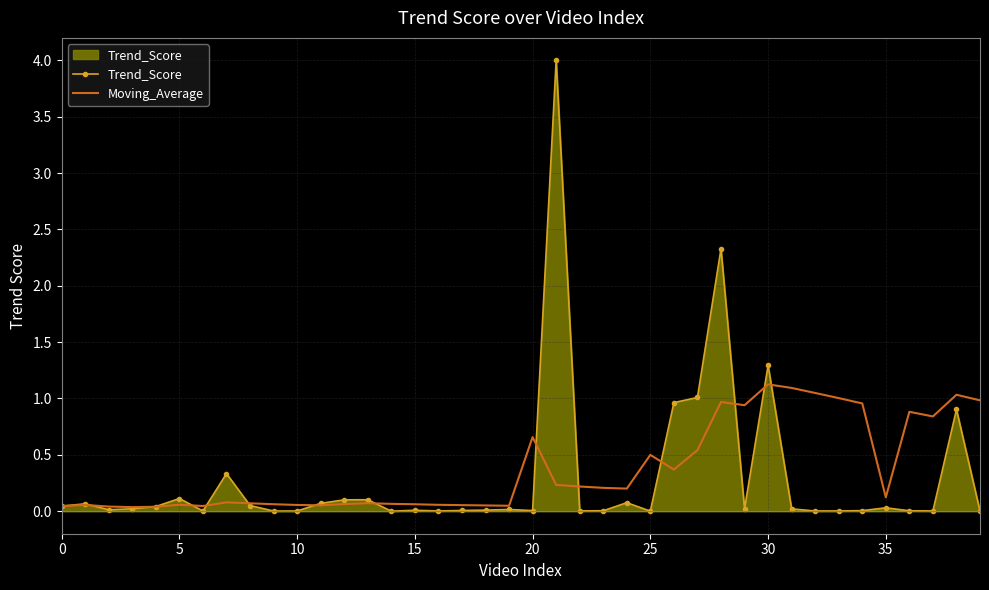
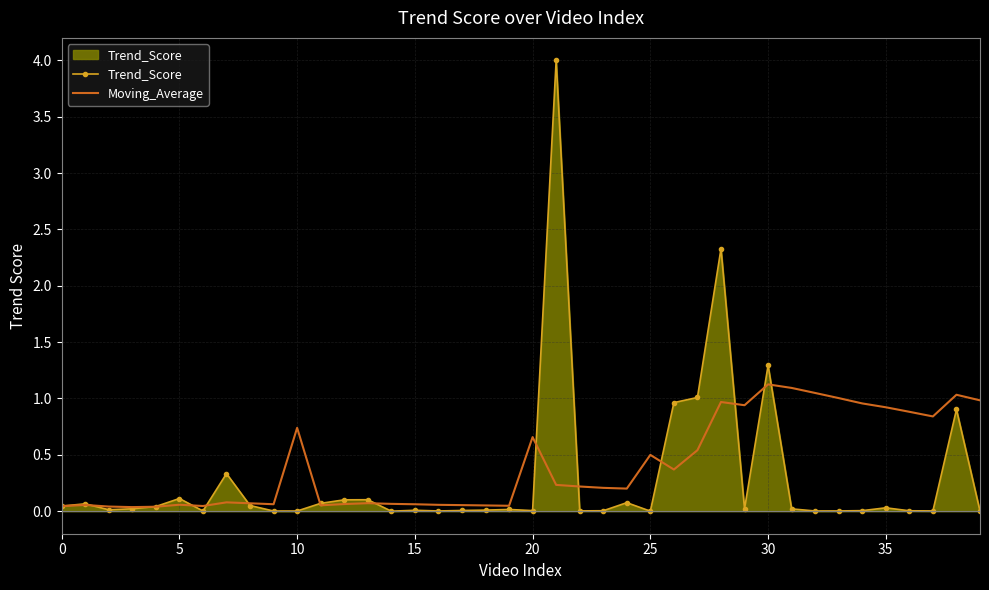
Moving_Average, 10: 0.06 -> 0.74
Moving_Average, 35: 0.12 -> 0.92
